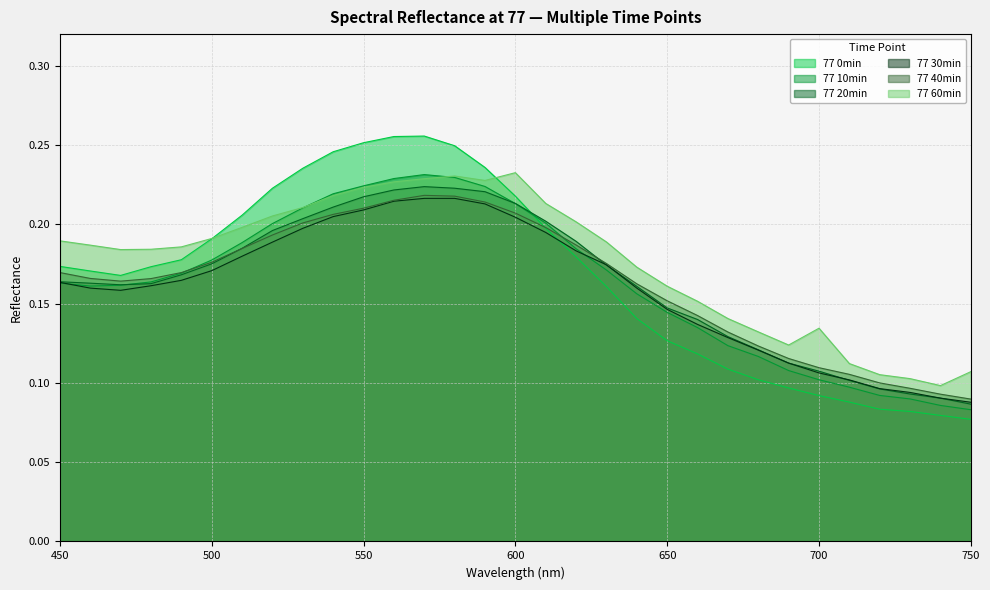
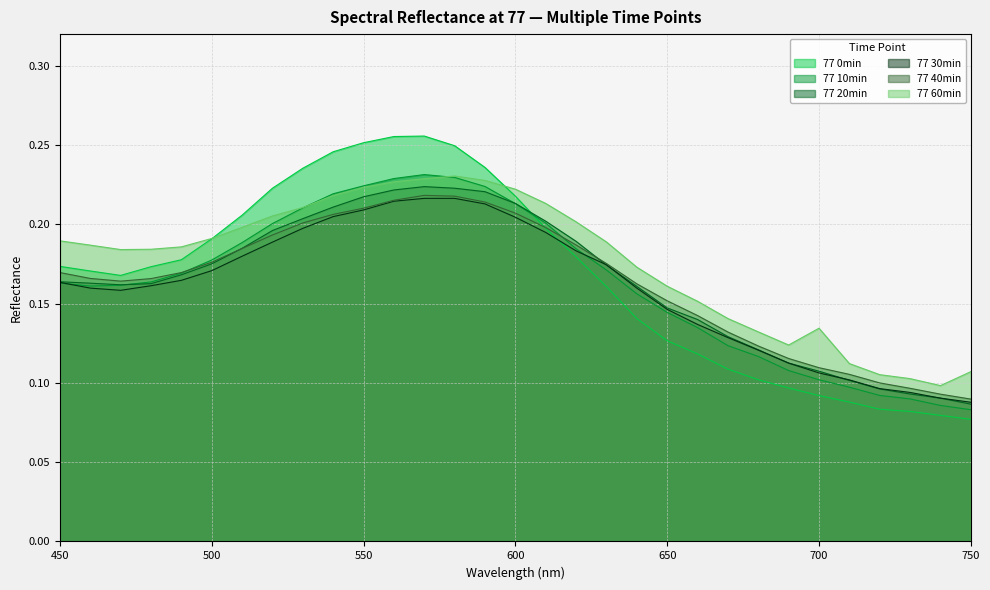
77 60min, 600: 0.233 -> 0.222
